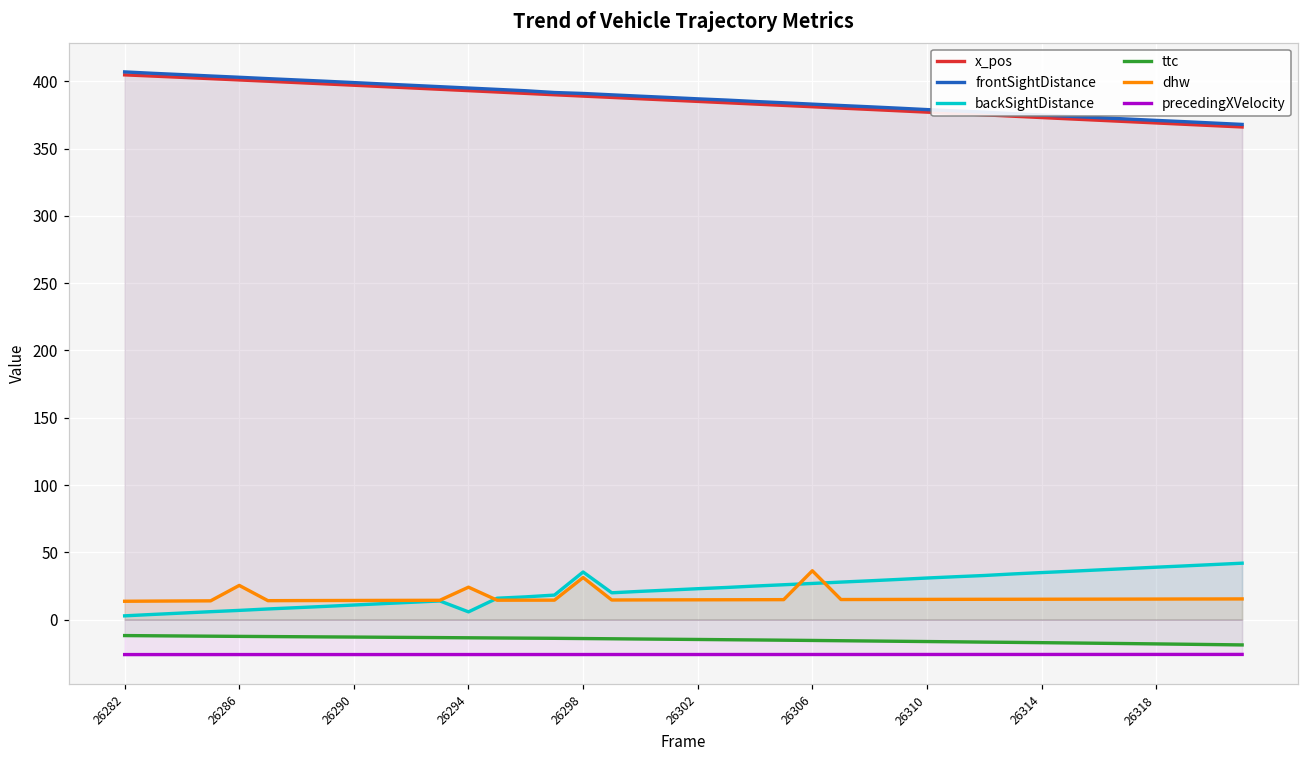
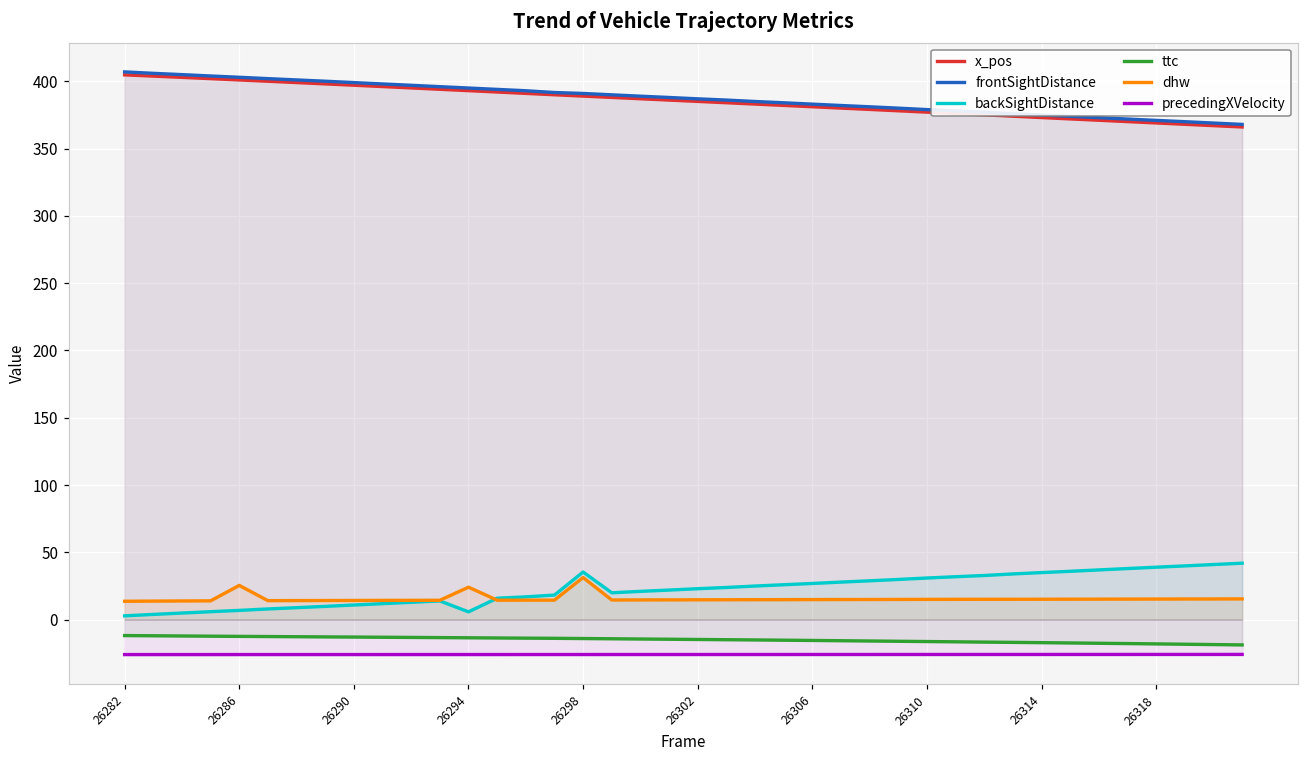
dhw, 26306: 36 -> 15
